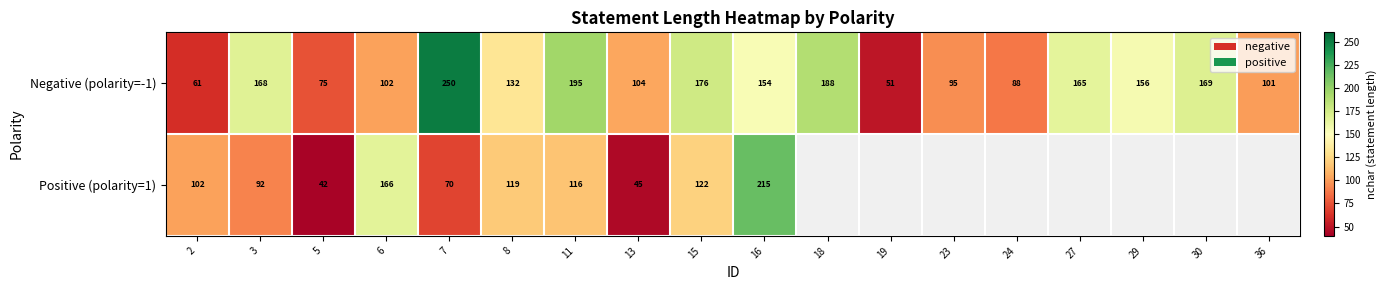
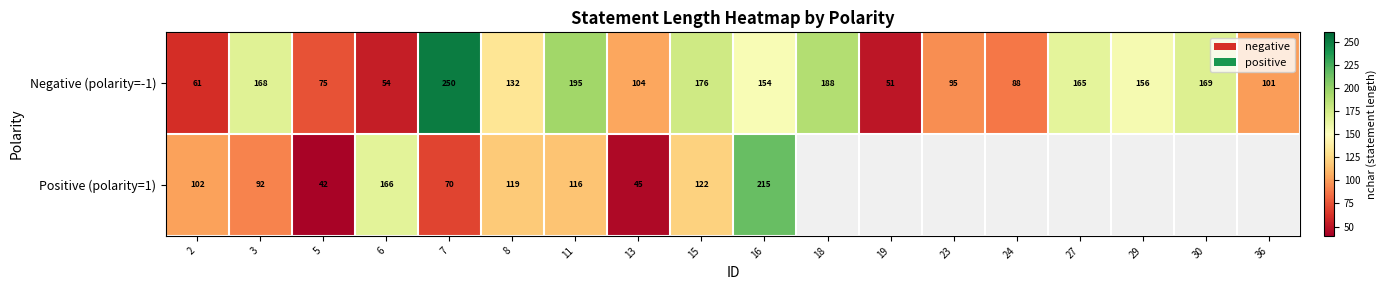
Negative (polarity=-1), 6: 102 -> 54
